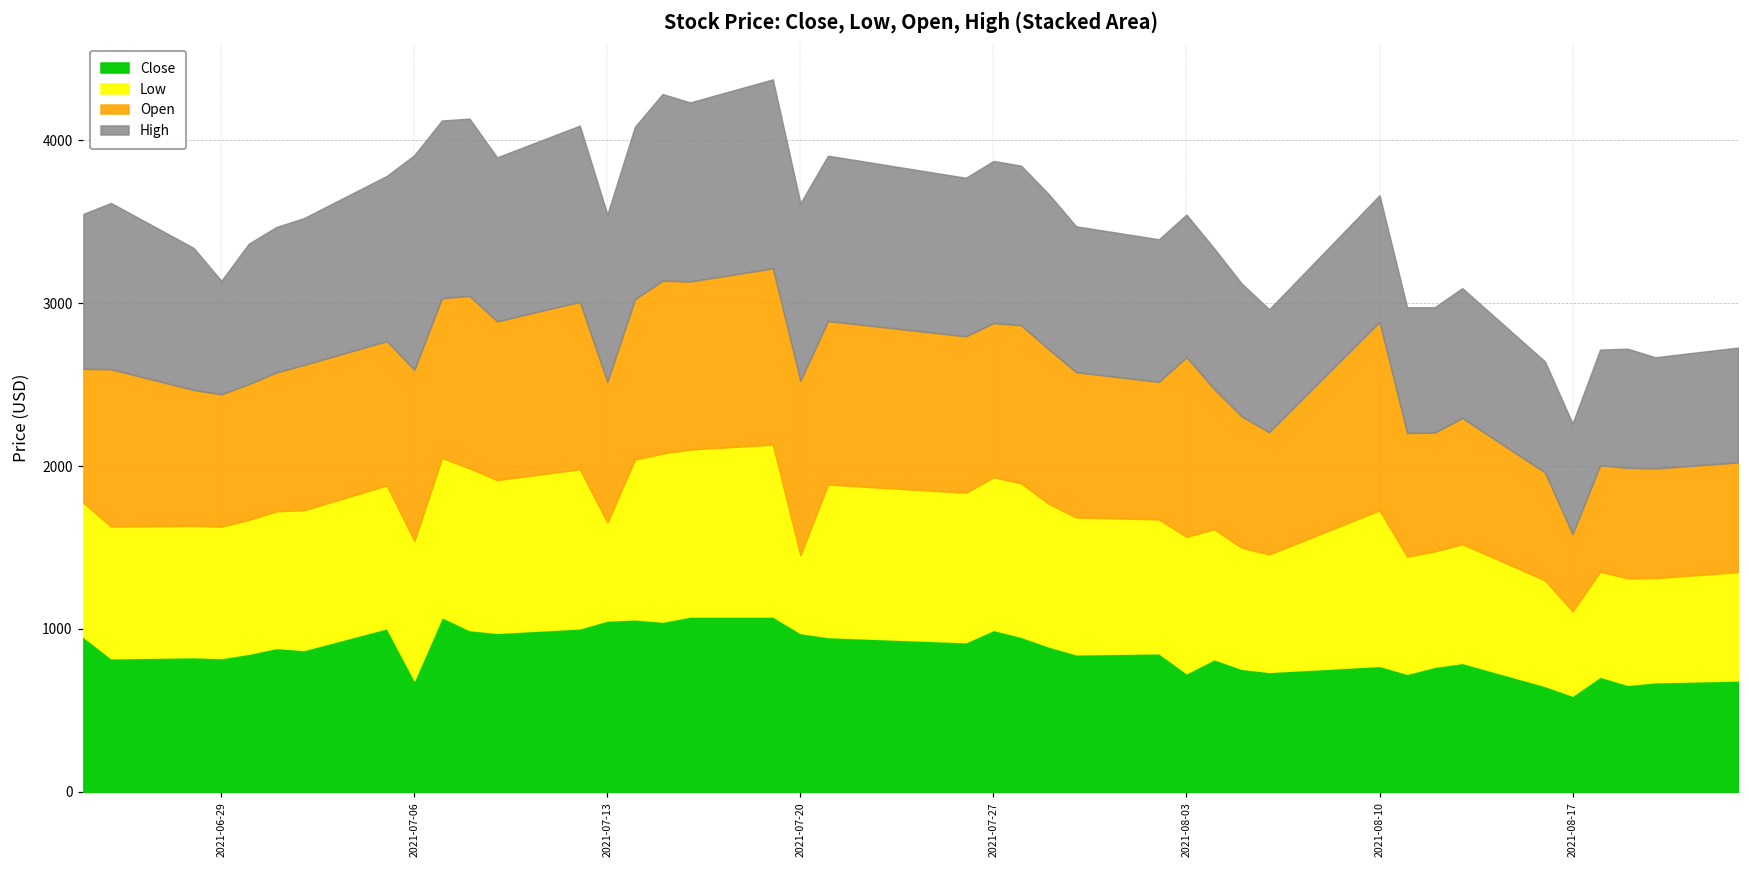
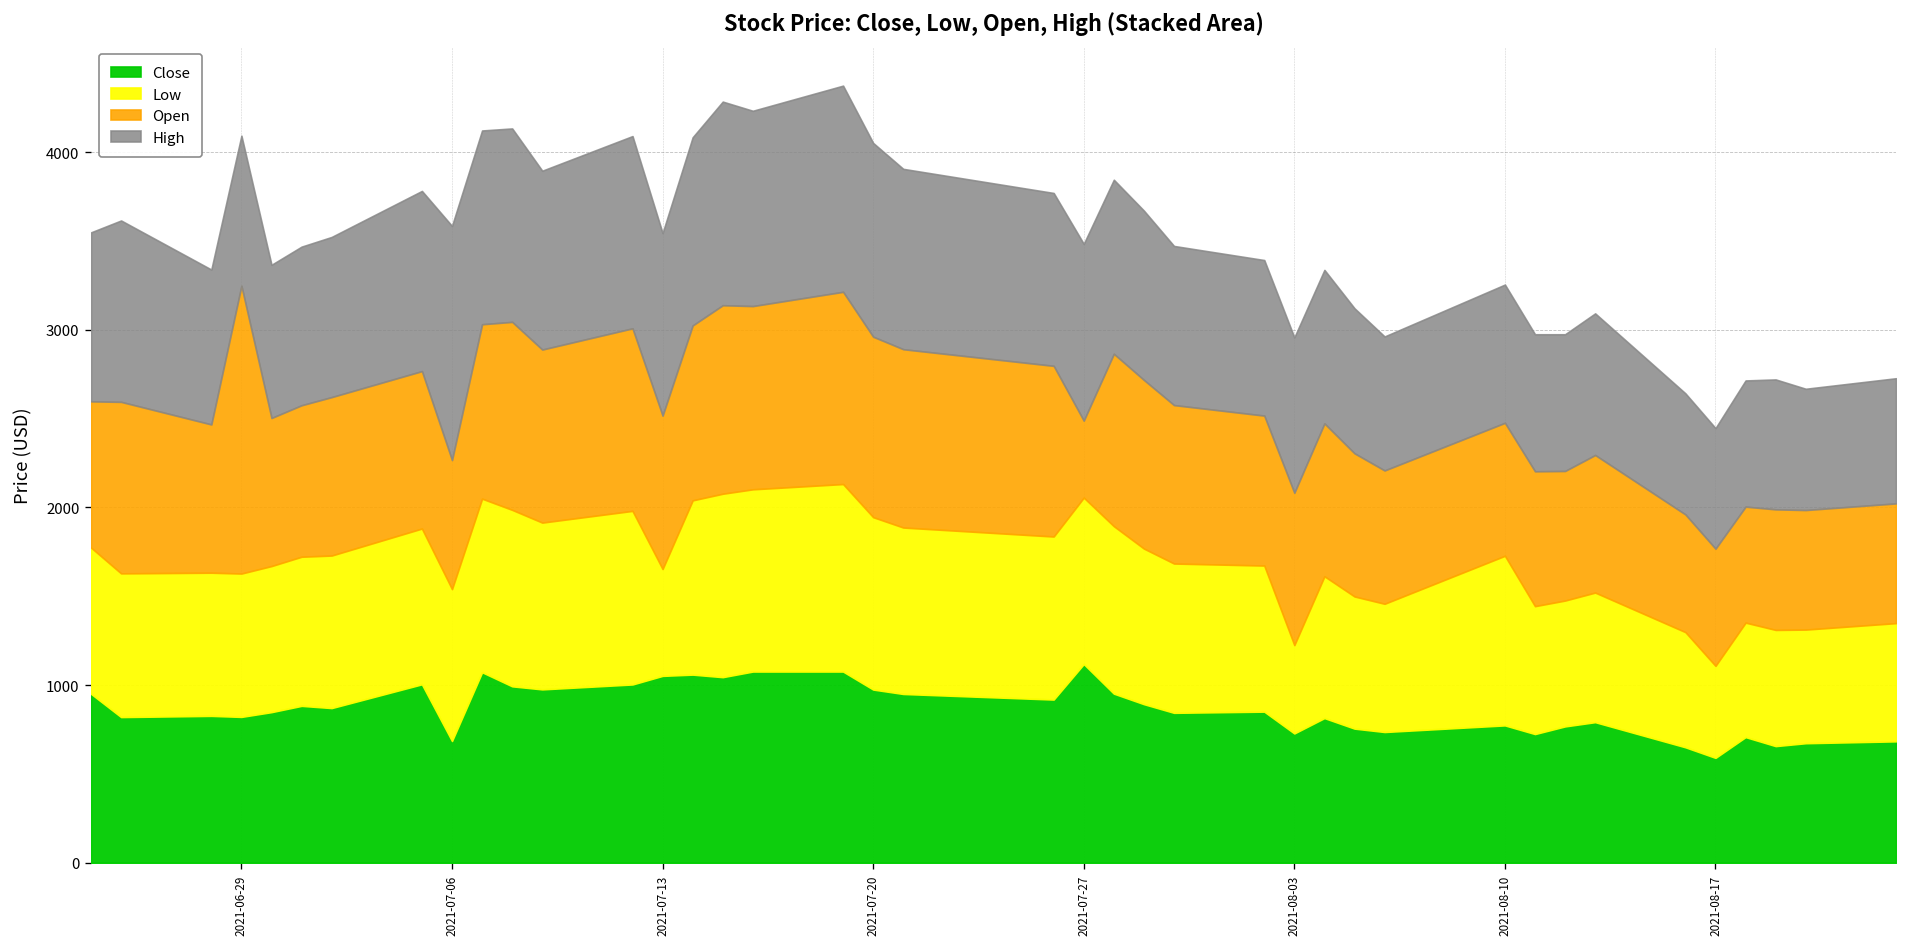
Open, 2021-06-29: 810 -> 1620
High, 2021-06-29: 700 -> 850
Open, 2021-07-06: 1050 -> 730
Low, 2021-07-20: 480 -> 970
Open, 2021-07-20: 1070 -> 1020
Close, 2021-07-27: 990 -> 1120
Open, 2021-07-27: 950 -> 430
Low, 2021-08-03: 840 -> 500
Open, 2021-08-03: 1100 -> 860
Open, 2021-08-10: 1160 -> 750
Open, 2021-08-17: 470 -> 660
